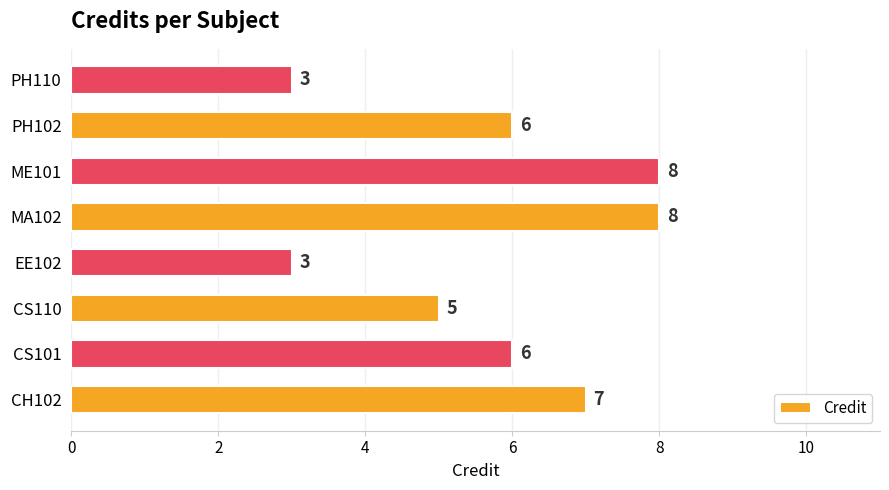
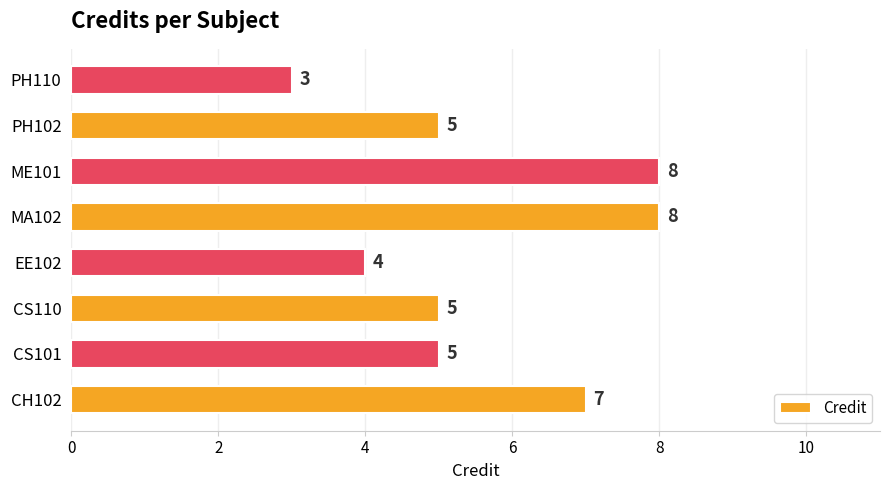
PH102: 6 -> 5
EE102: 3 -> 4
CS101: 6 -> 5
